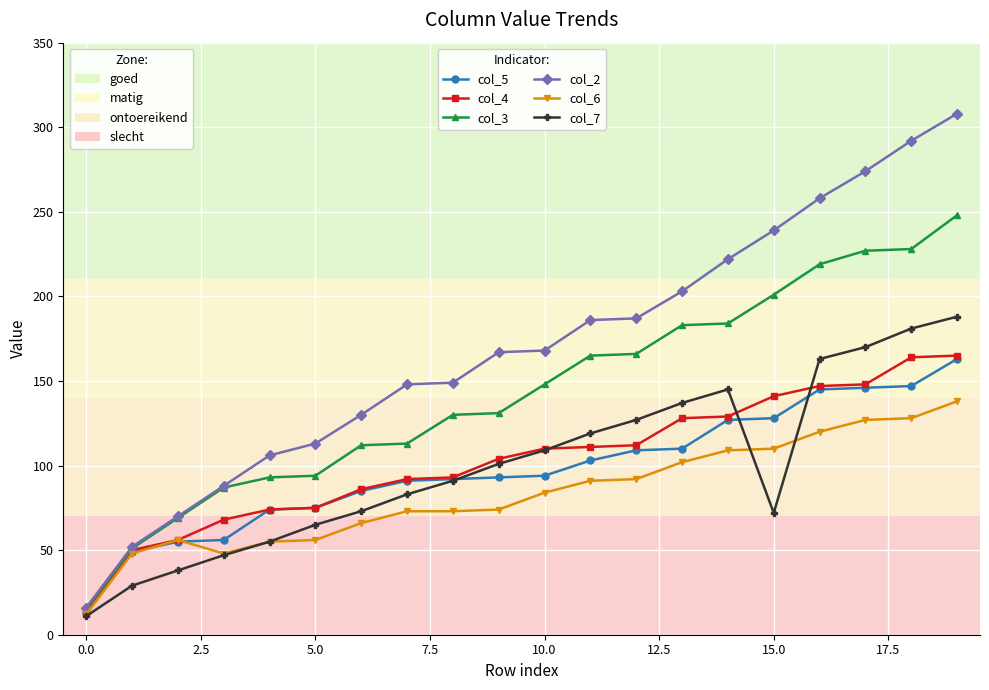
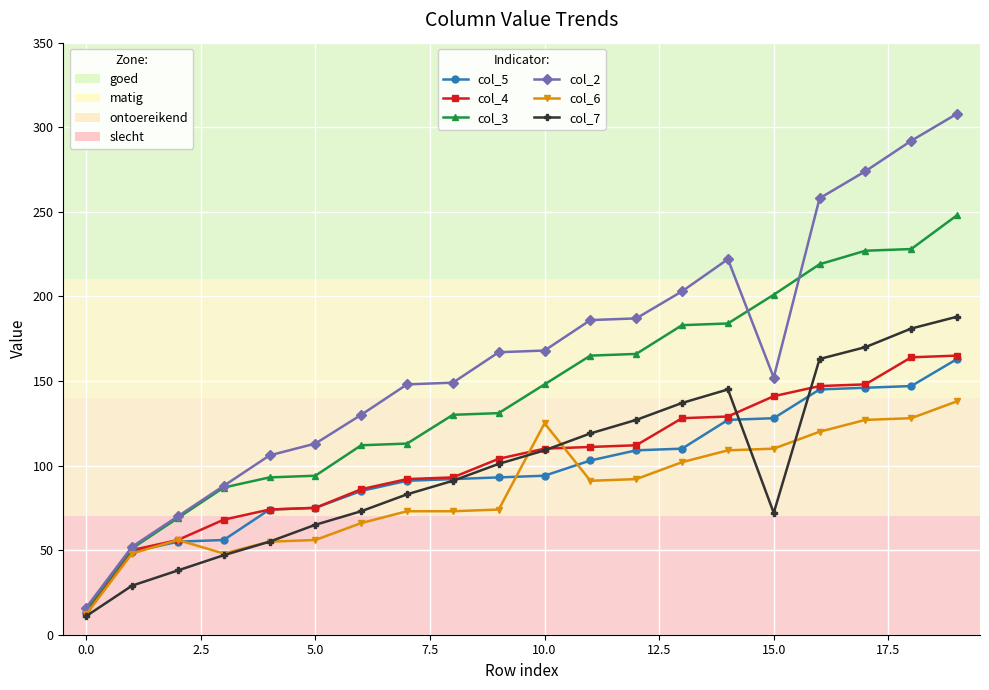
col_6, 10.0: 84 -> 125
col_2, 15.0: 239 -> 152
